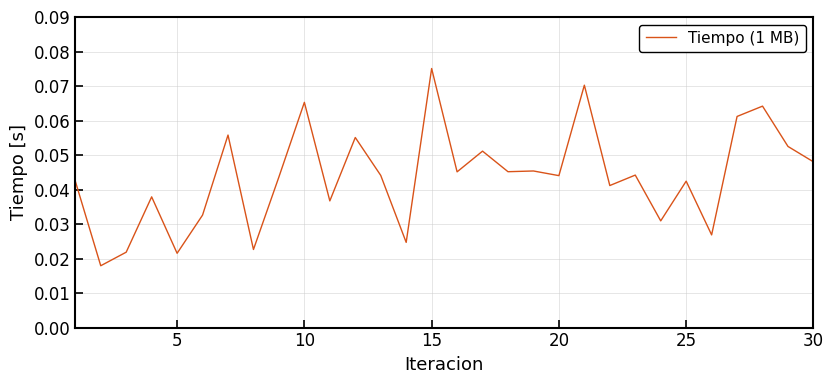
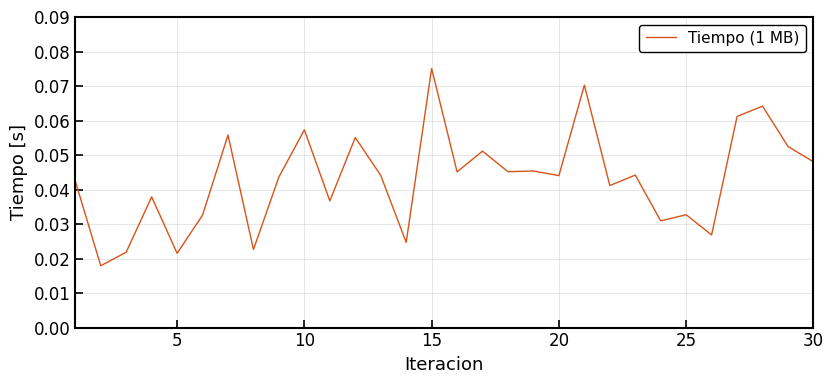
10: 0.065 -> 0.057
25: 0.042 -> 0.033
